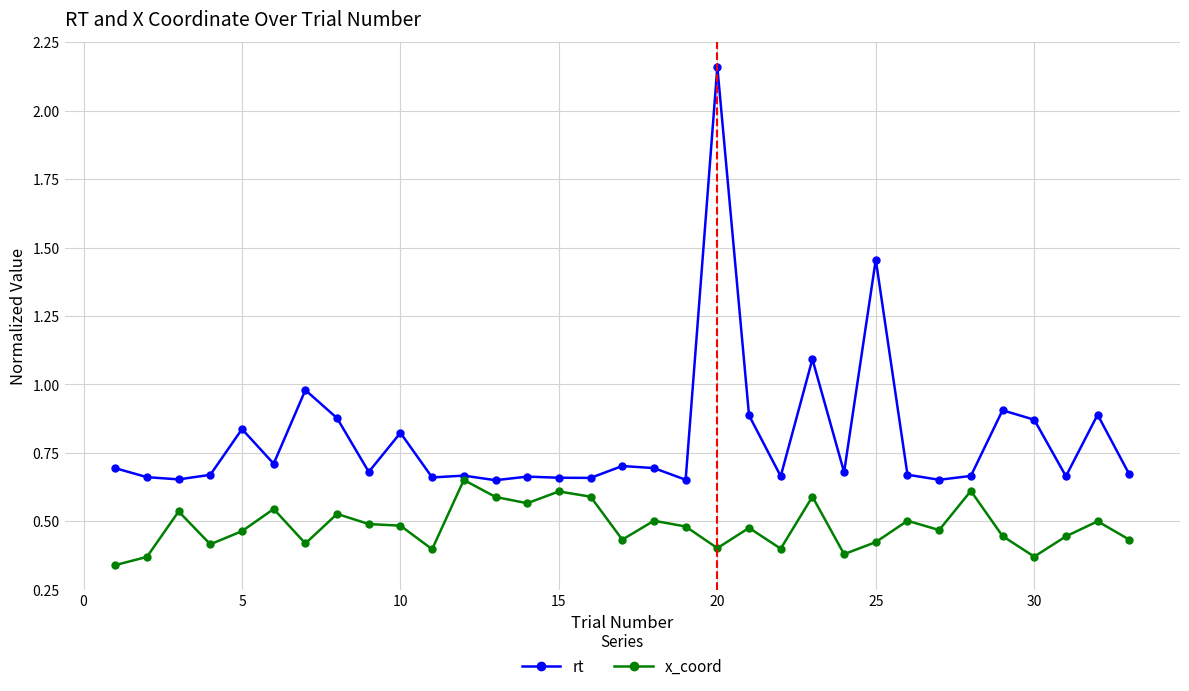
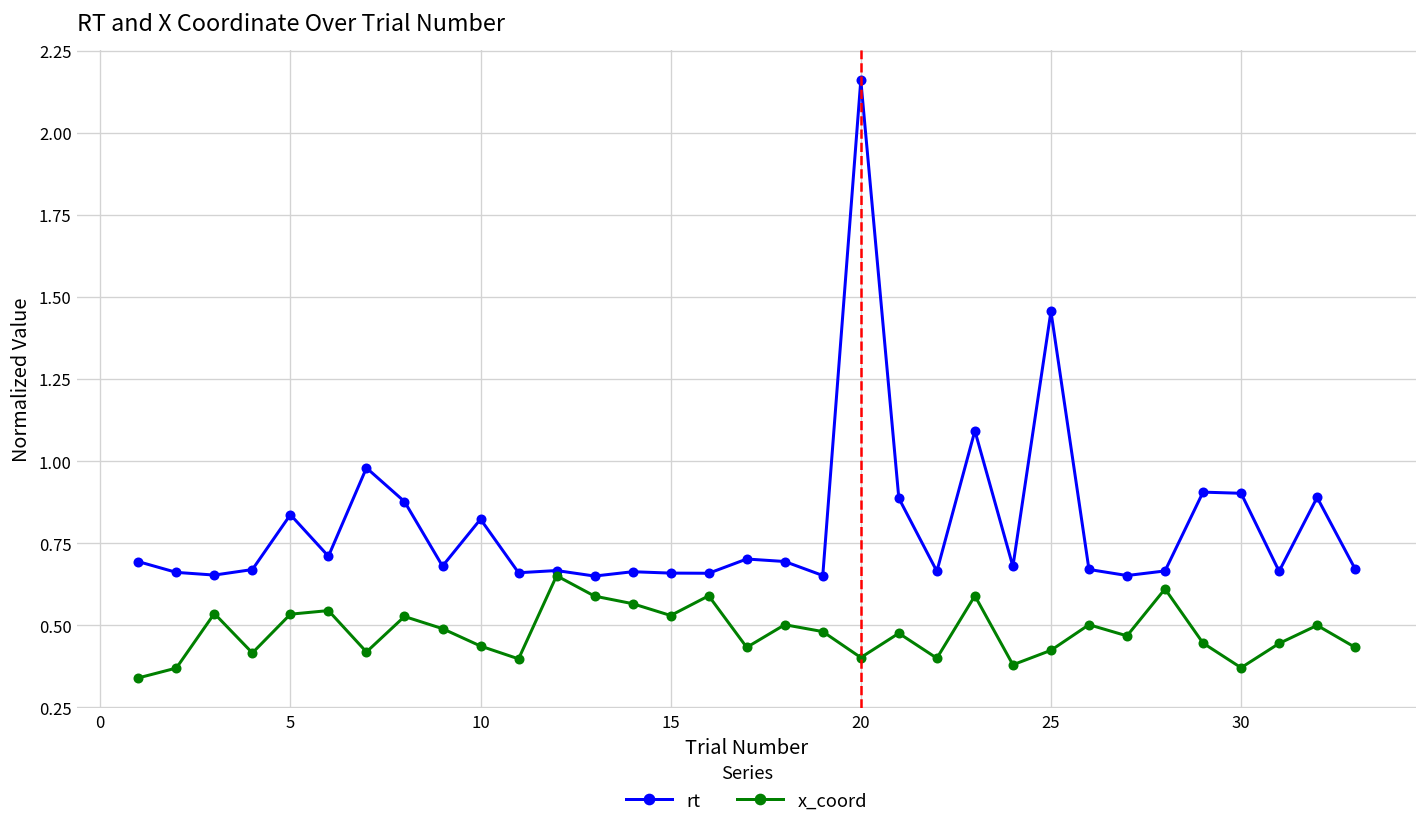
x_coord, 5: 0.46 -> 0.53
x_coord, 10: 0.48 -> 0.44
x_coord, 15: 0.61 -> 0.53
rt, 30: 0.87 -> 0.90
